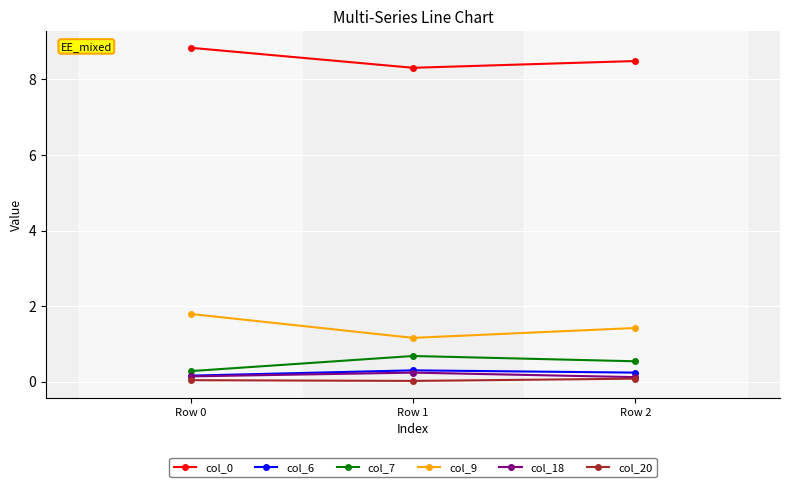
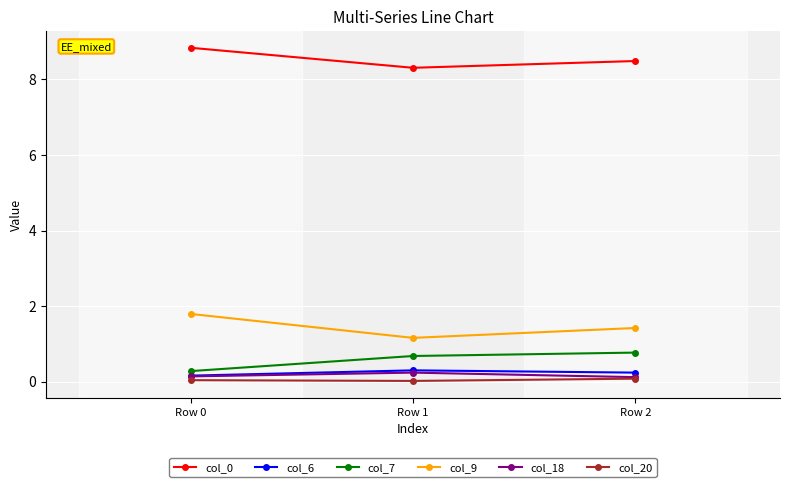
col_7, Row 2: 0.5 -> 0.8
